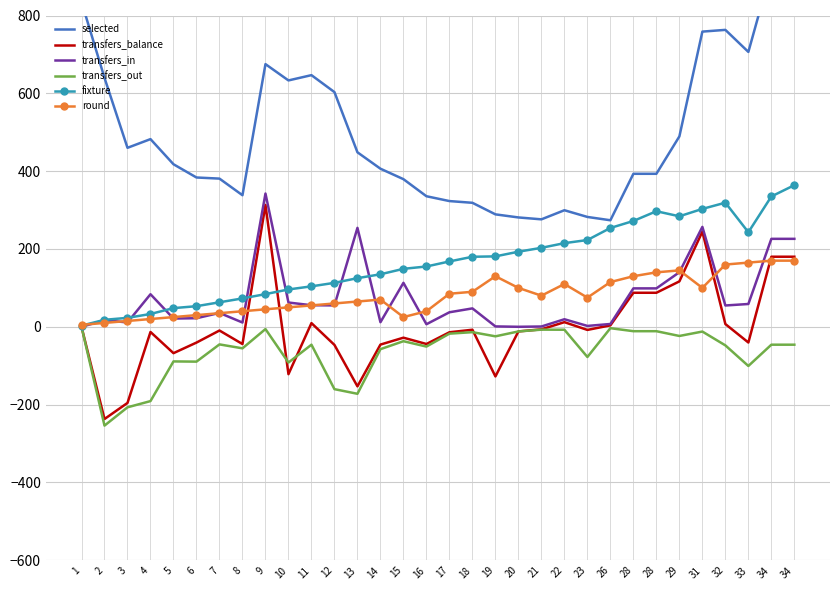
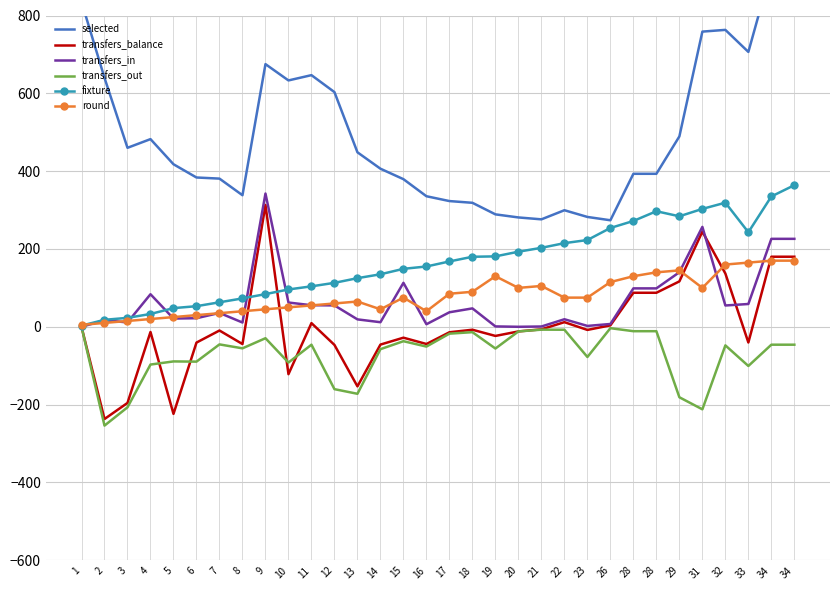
transfers_out, 4: -190 -> -100
transfers_balance, 5: -70 -> -220
transfers_out, 9: -10 -> -30
transfers_in, 13: 250 -> 20
round, 14: 70 -> 50
round, 15: 30 -> 80
transfers_balance, 19: -130 -> -20
transfers_out, 19: -20 -> -60
round, 21: 80 -> 110
round, 22: 110 -> 80
transfers_out, 29: -20 -> -180
transfers_out, 31: -10 -> -210
transfers_balance, 32: 10 -> 140
